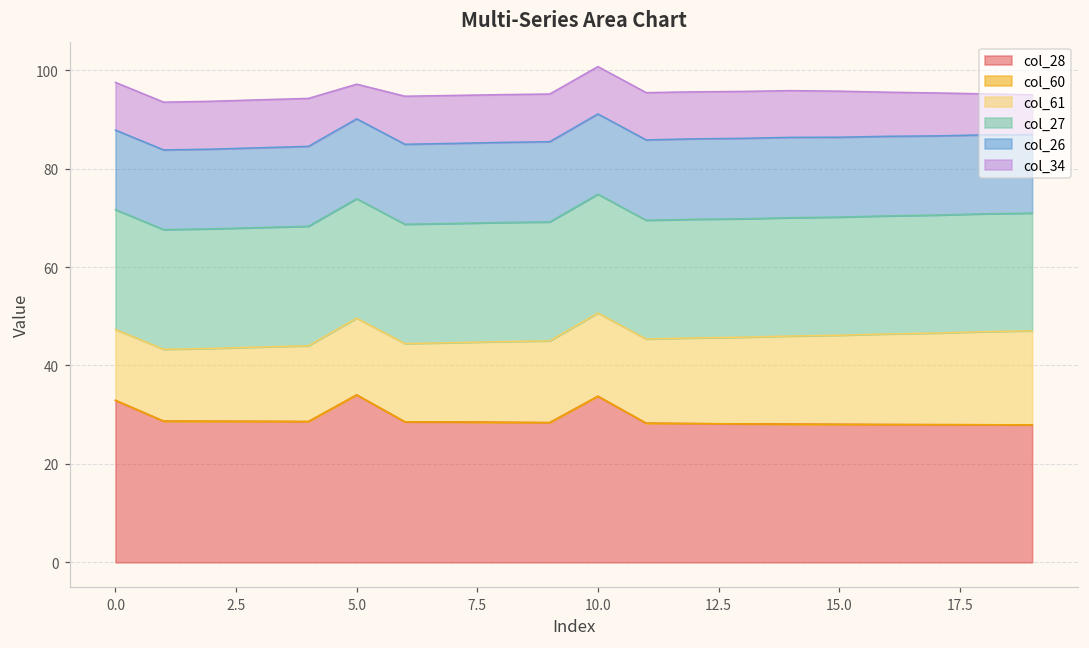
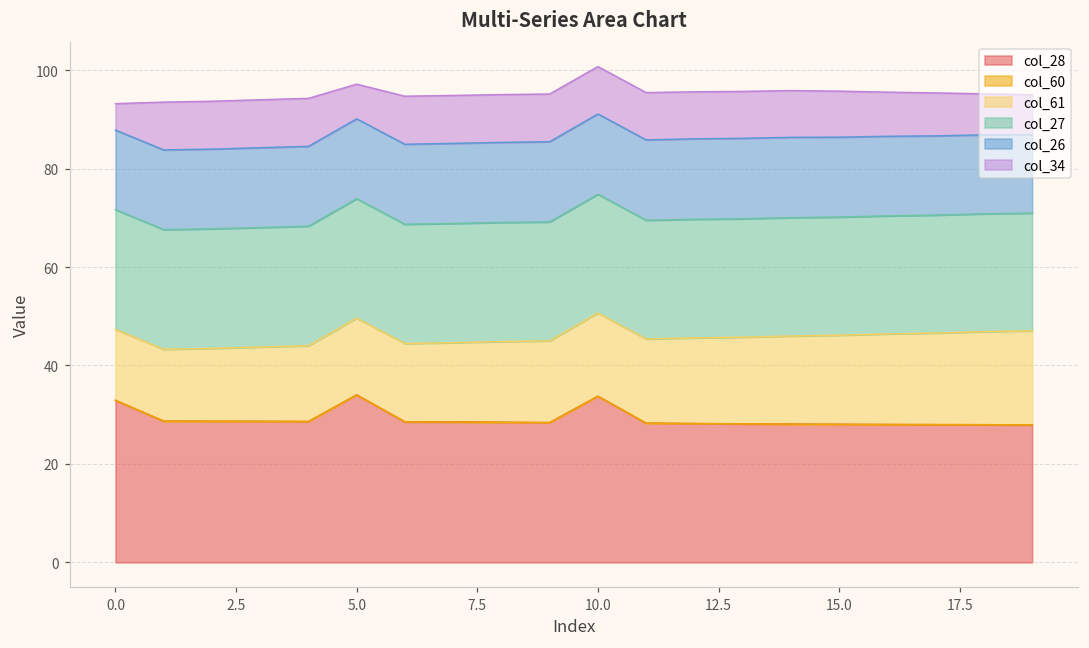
col_34, 0.0: 10 -> 5
